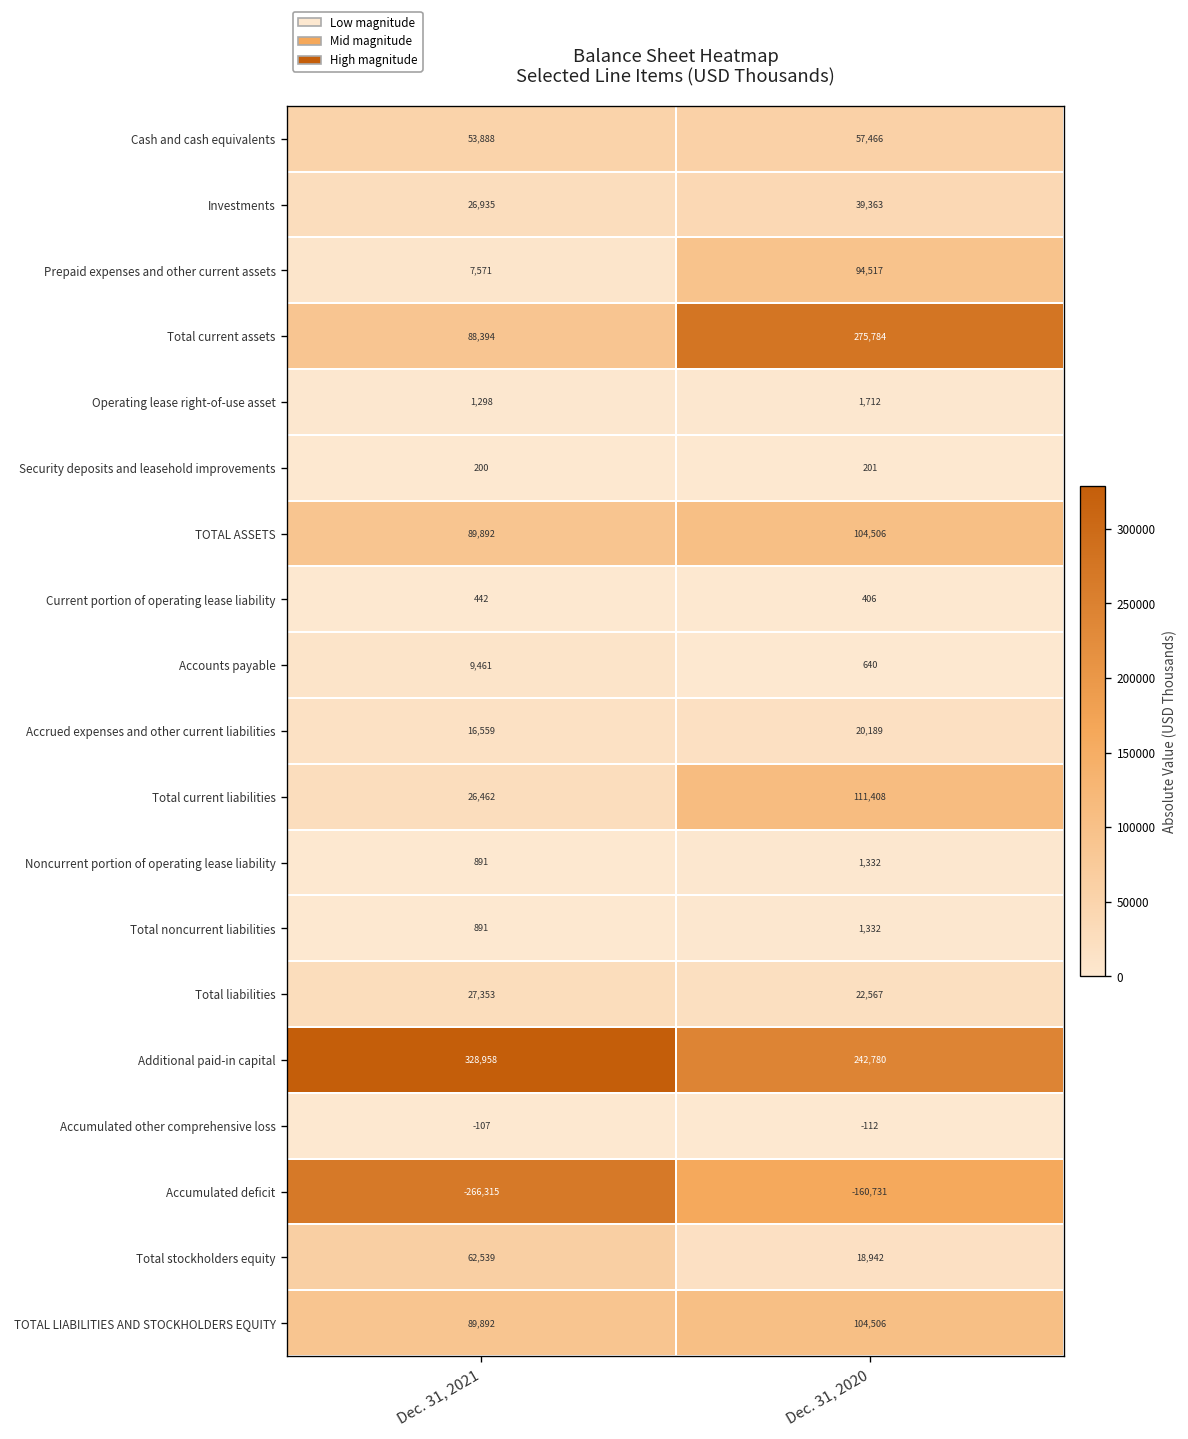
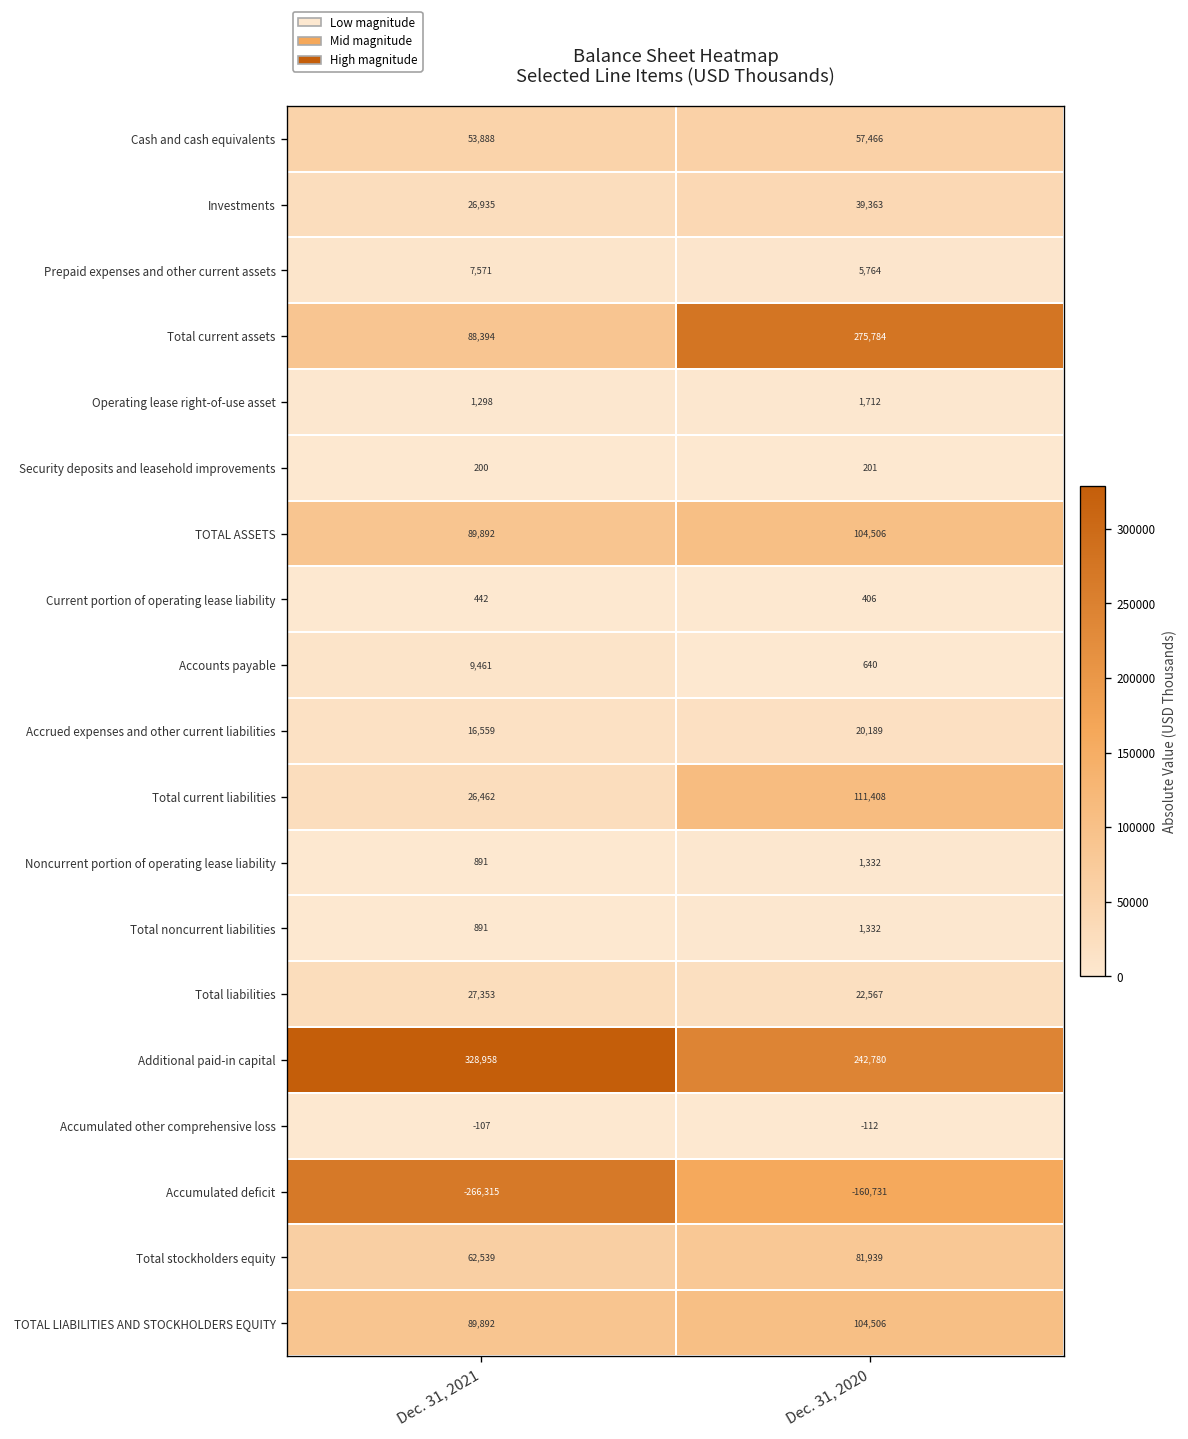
Prepaid expenses and other current assets, Dec. 31, 2020: 94,517 -> 5,764
Total stockholders equity, Dec. 31, 2020: 18,942 -> 81,939
